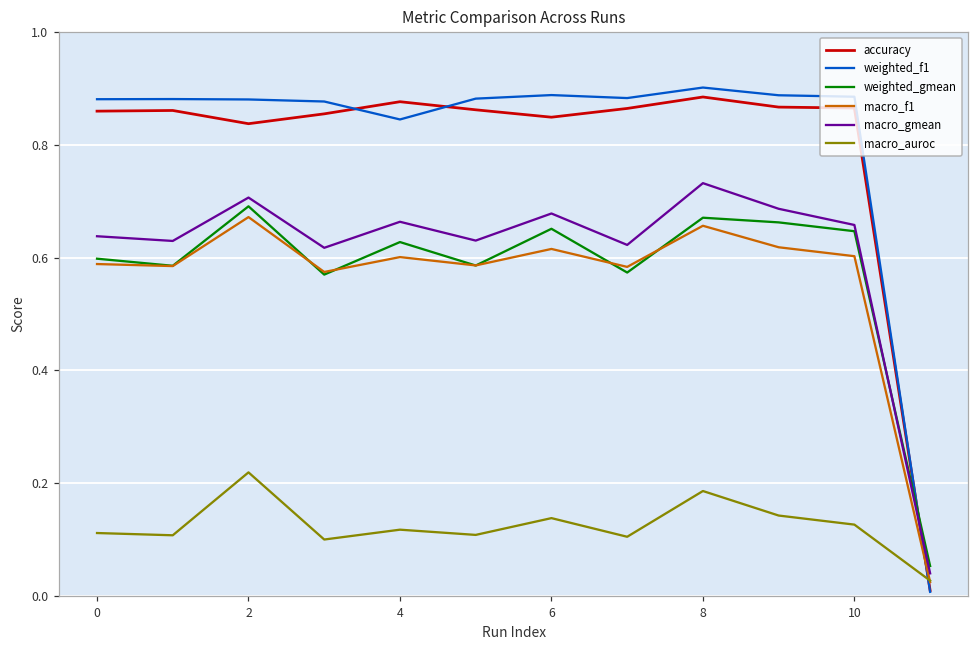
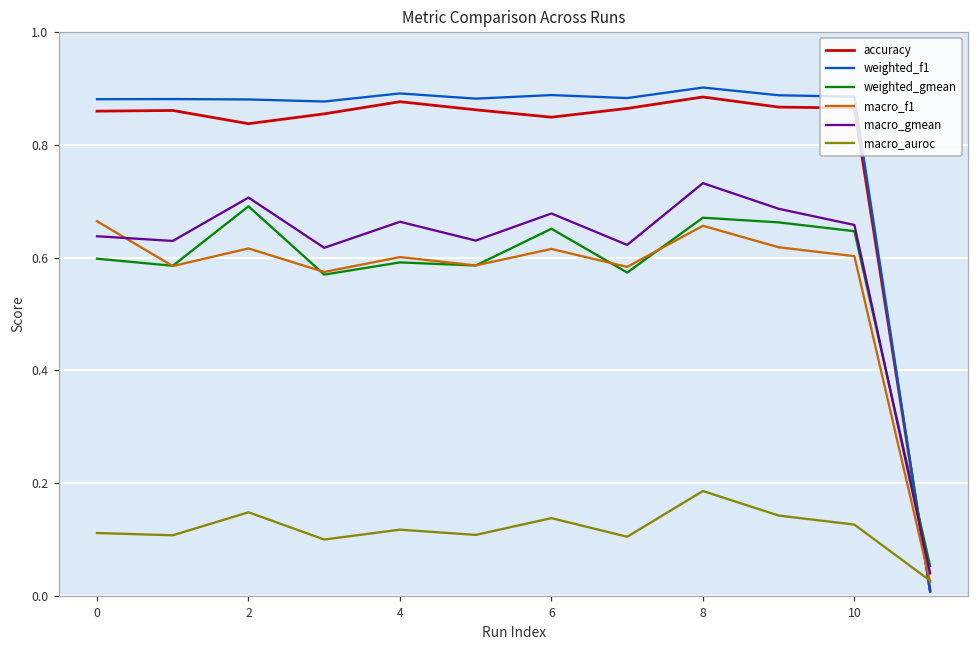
macro_f1, 0: 0.59 -> 0.66
macro_f1, 2: 0.67 -> 0.62
macro_auroc, 2: 0.22 -> 0.15
weighted_f1, 4: 0.85 -> 0.89
weighted_gmean, 4: 0.63 -> 0.59
